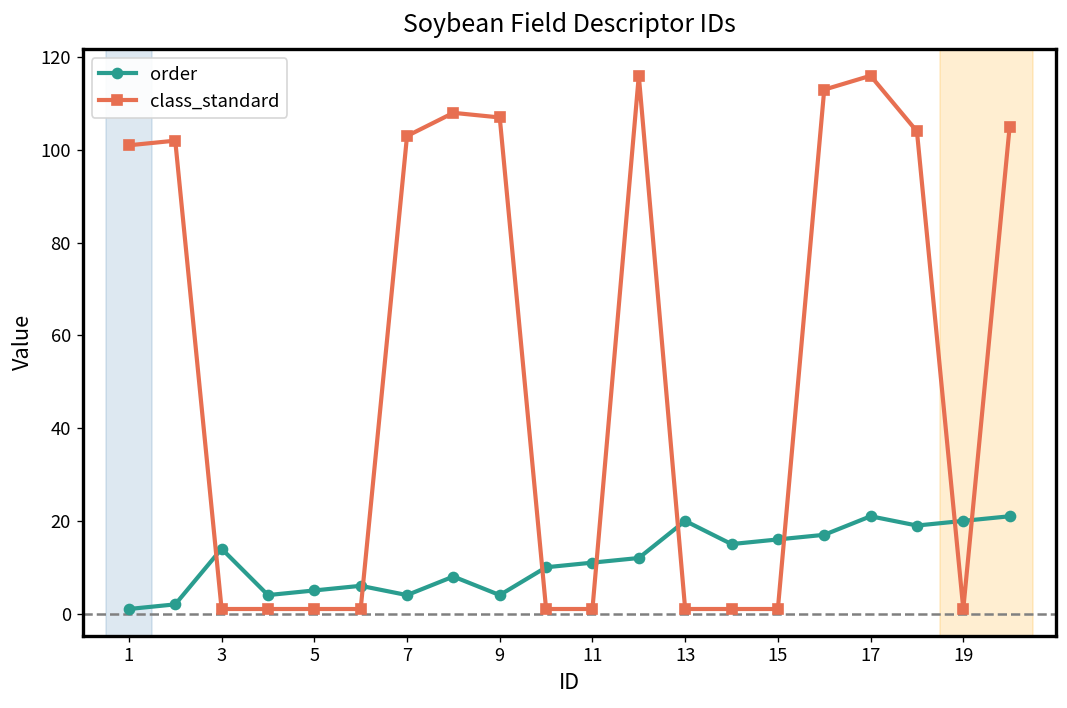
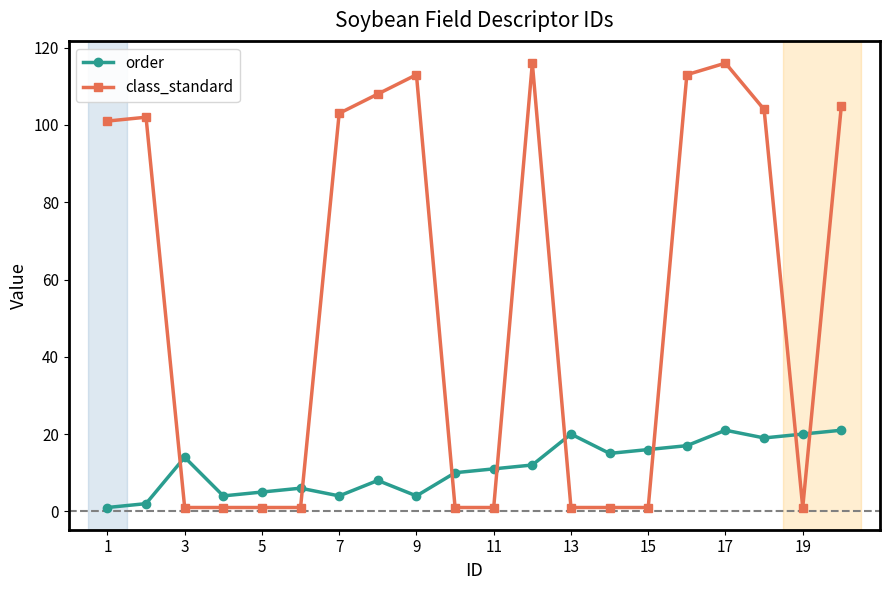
class_standard, 9: 107 -> 113
